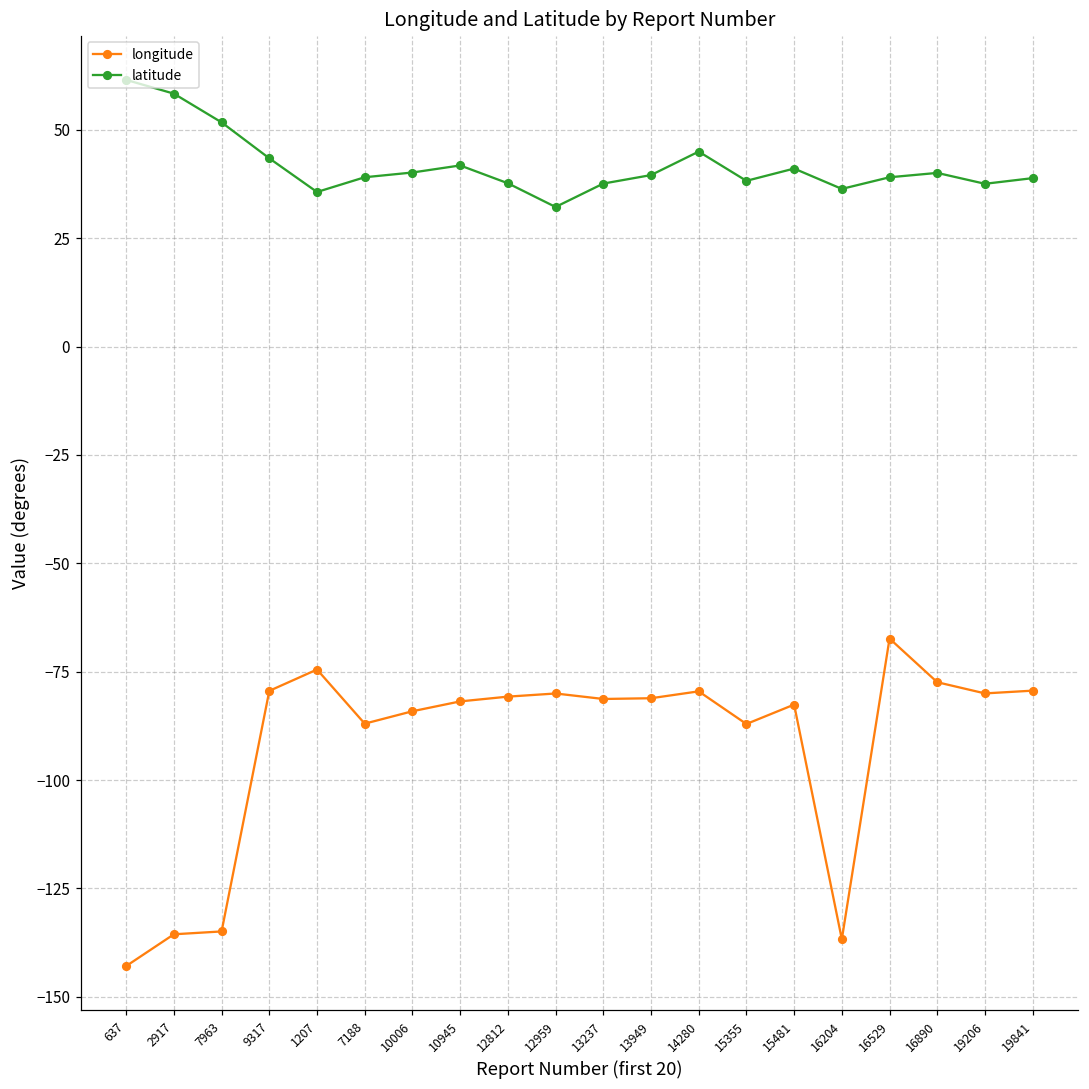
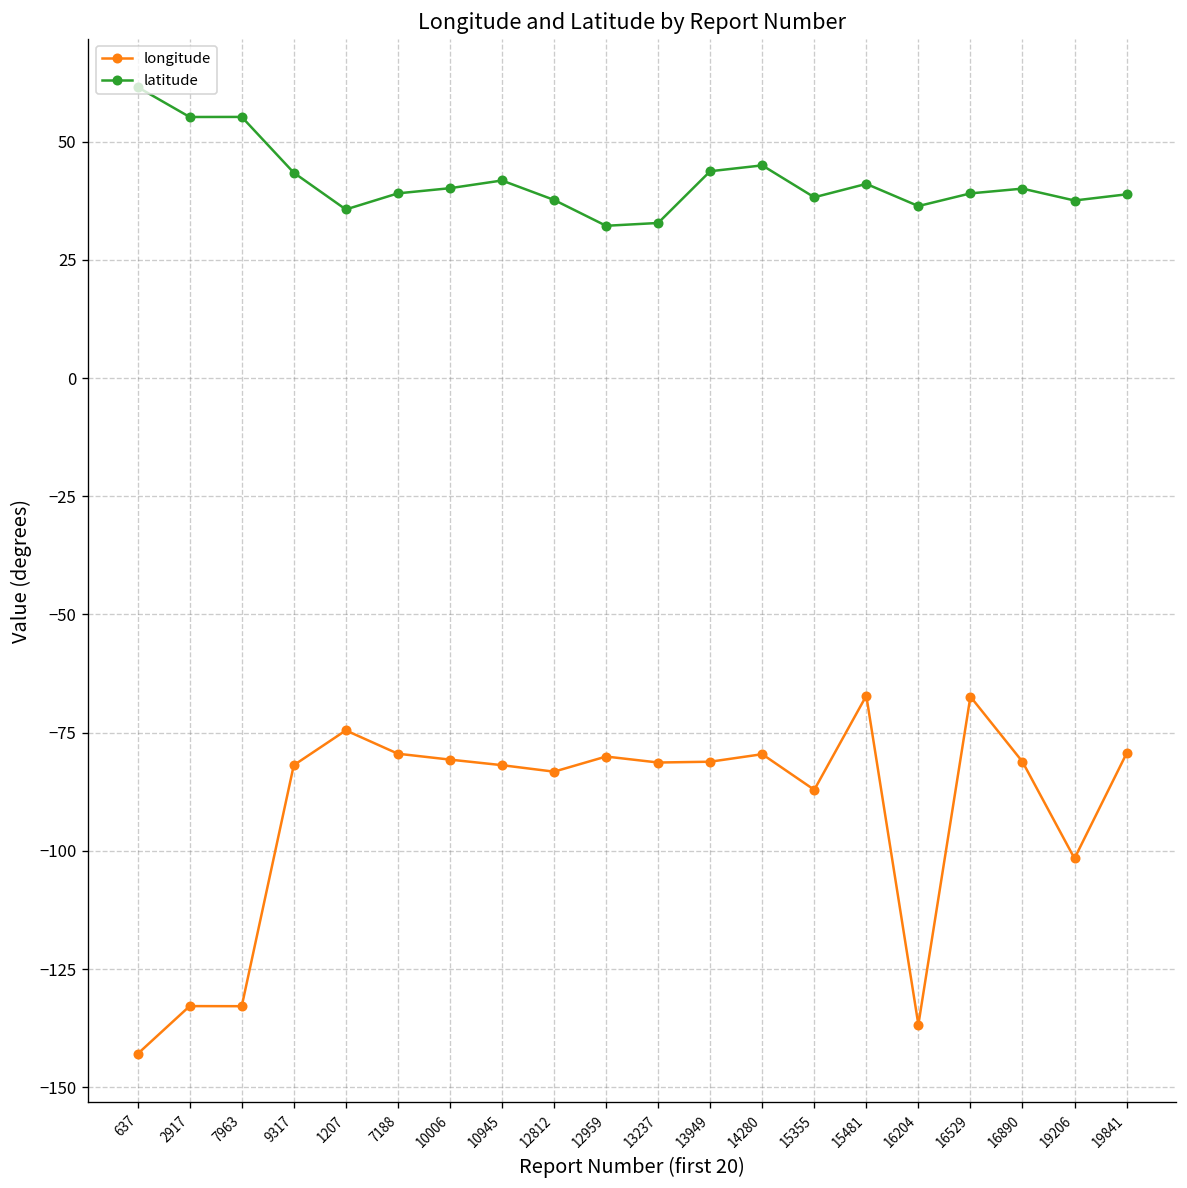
longitude, 2917: -136 -> -133
latitude, 2917: 58 -> 55
longitude, 7963: -135 -> -133
latitude, 7963: 52 -> 55
longitude, 9317: -79 -> -82
longitude, 7188: -87 -> -79
longitude, 10006: -84 -> -81
longitude, 12812: -81 -> -83
latitude, 13237: 38 -> 33
latitude, 13949: 40 -> 44
longitude, 15481: -83 -> -67
longitude, 16890: -77 -> -81
longitude, 19206: -80 -> -102
